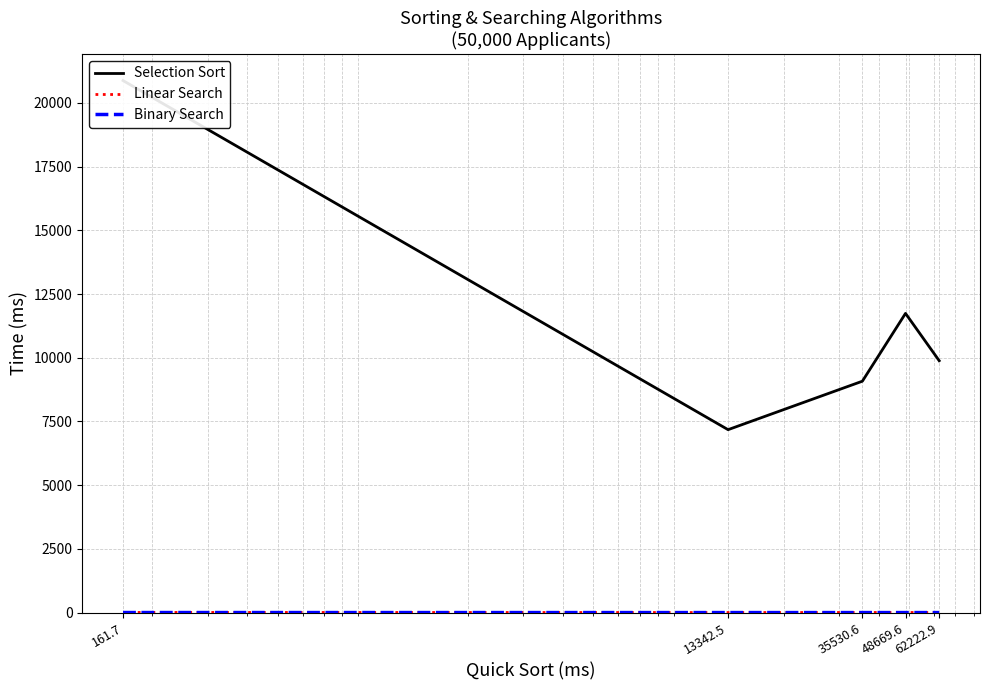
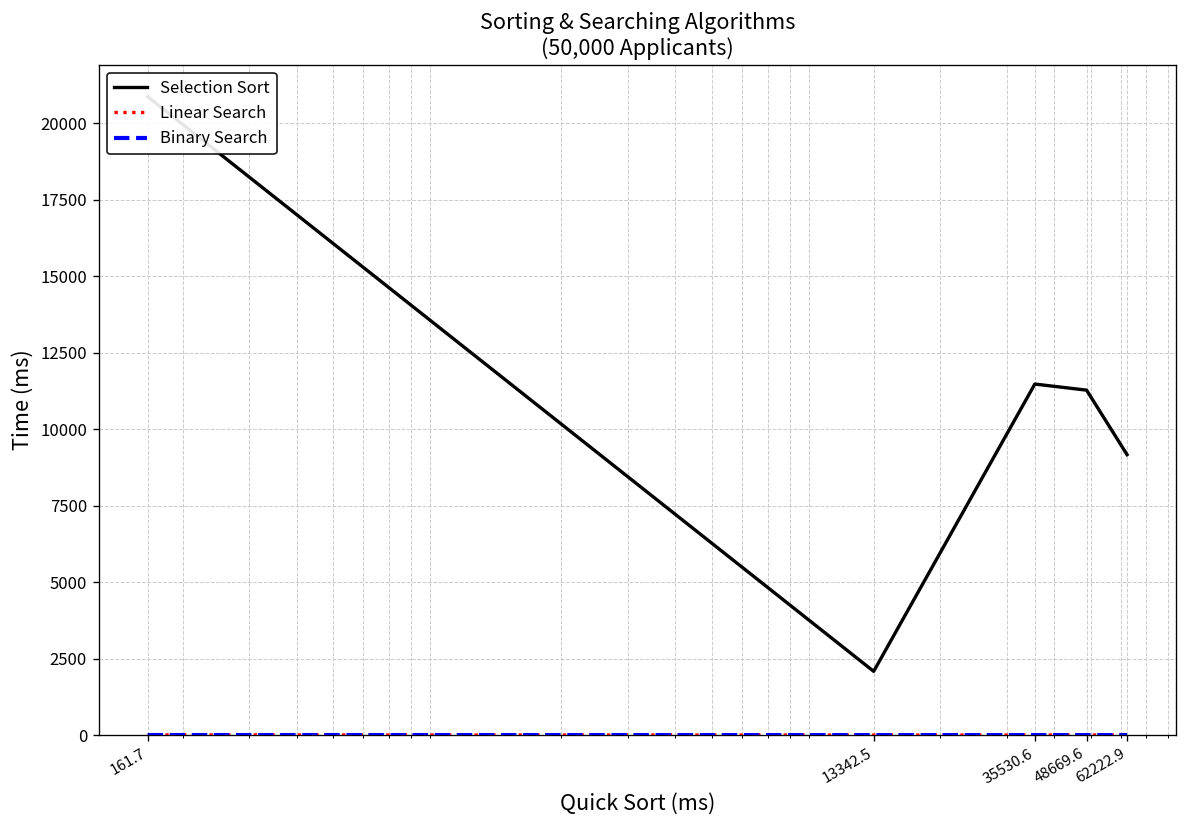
Selection Sort, 13342.5: 7200 -> 2100
Selection Sort, 35530.6: 9100 -> 11500
Selection Sort, 48669.6: 11700 -> 11300
Selection Sort, 62222.9: 9900 -> 9200
